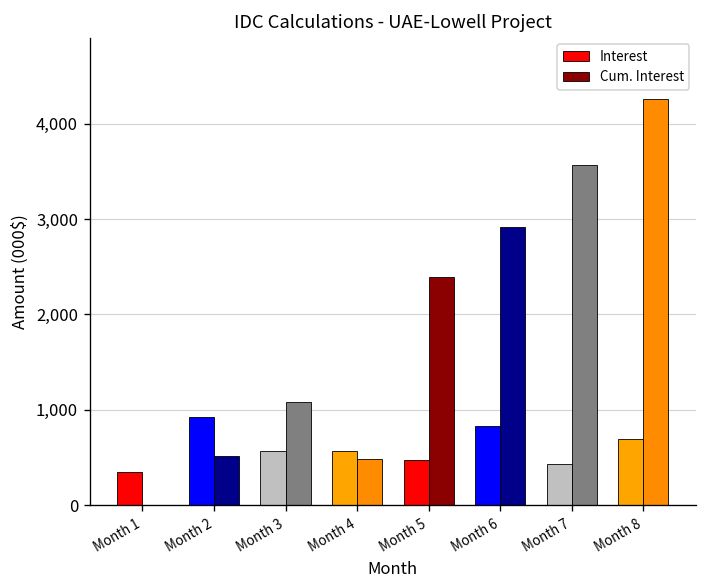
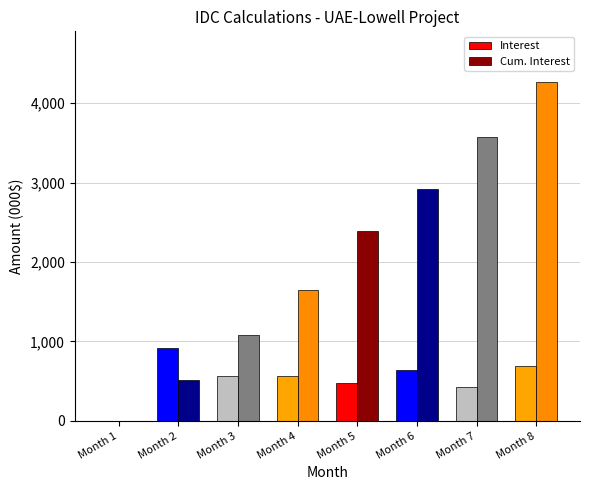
Interest, Month 1: 400 -> 0
Cum. Interest, Month 4: 500 -> 1,700
Interest, Month 6: 800 -> 600
